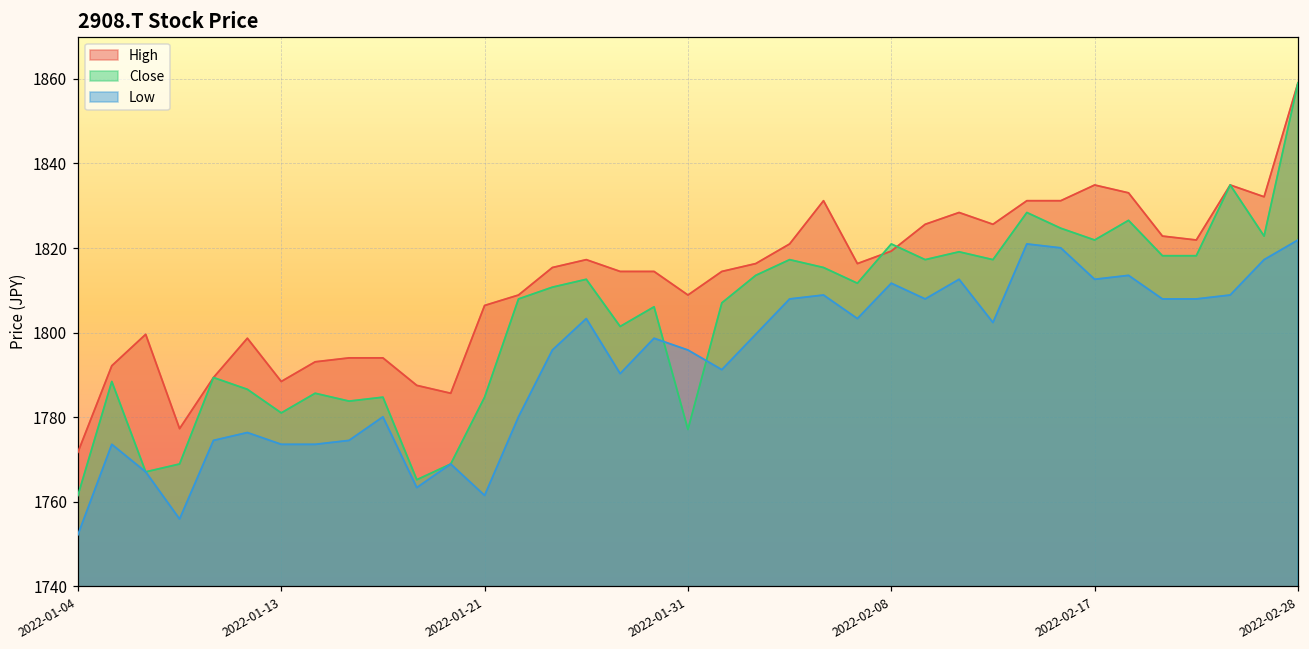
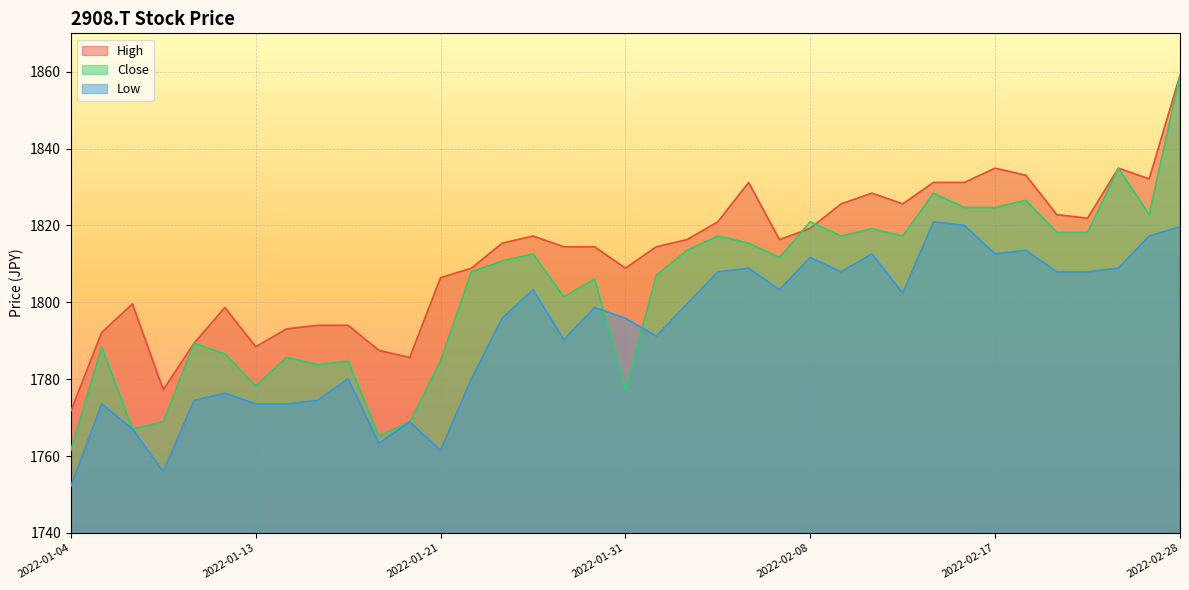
Close, 2022-01-13: 1781 -> 1778
Close, 2022-02-17: 1822 -> 1825
Low, 2022-02-28: 1822 -> 1820
